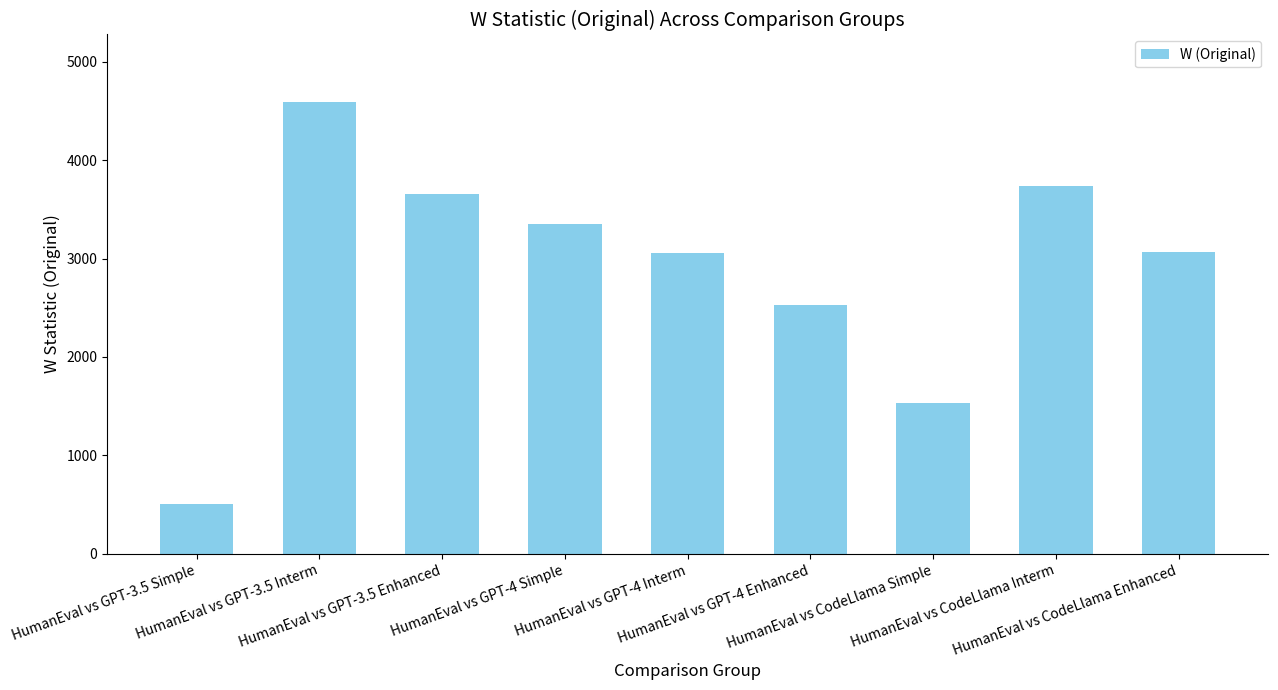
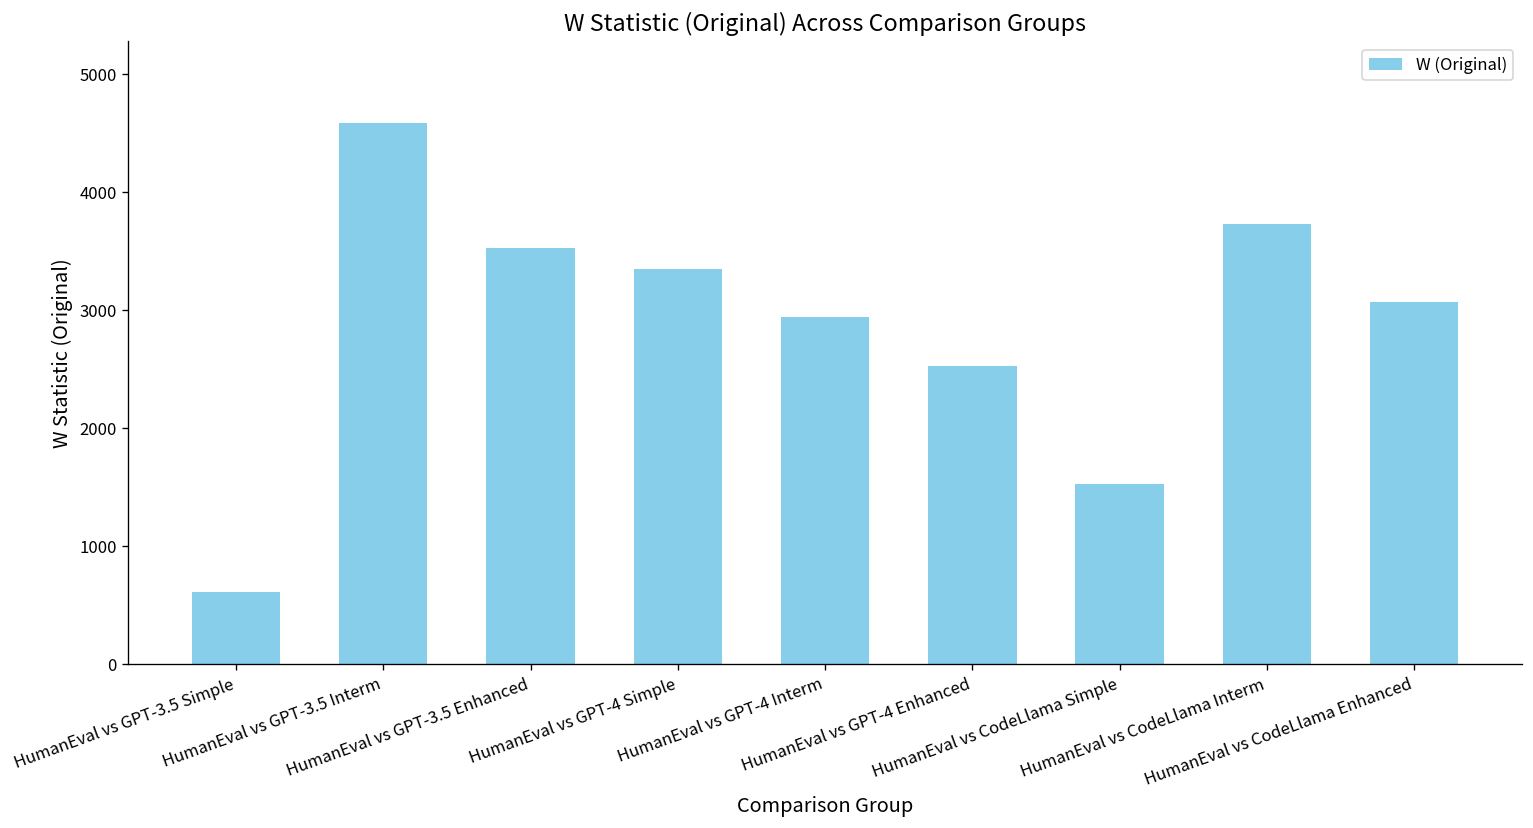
HumanEval vs GPT-3.5 Simple: 500 -> 600
HumanEval vs GPT-3.5 Enhanced: 3700 -> 3500
HumanEval vs GPT-4 Interm: 3100 -> 2900
